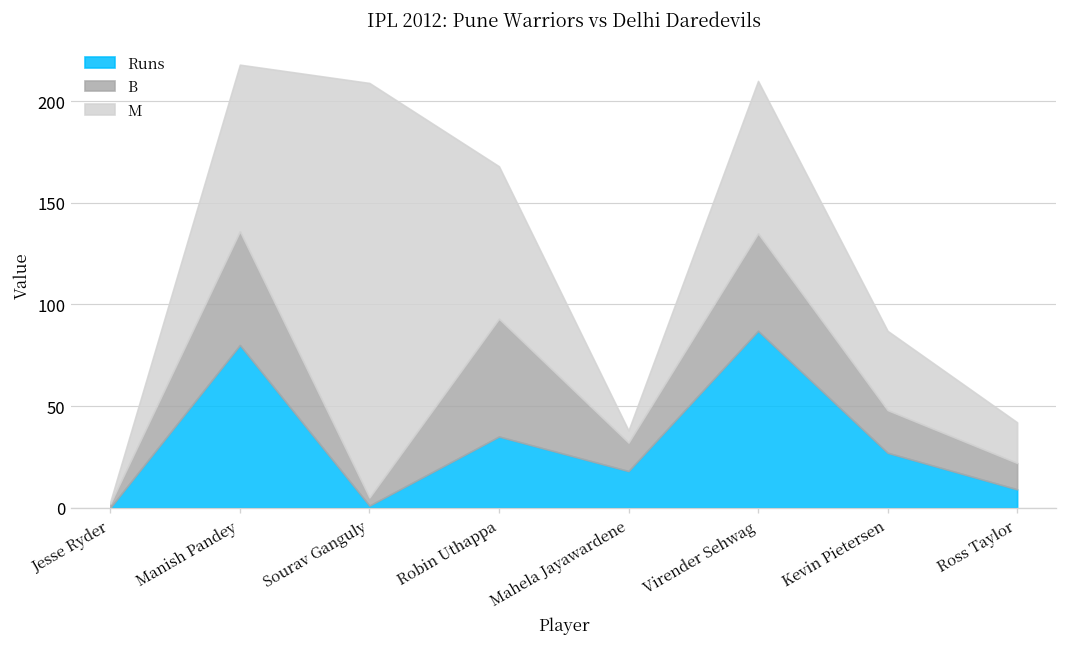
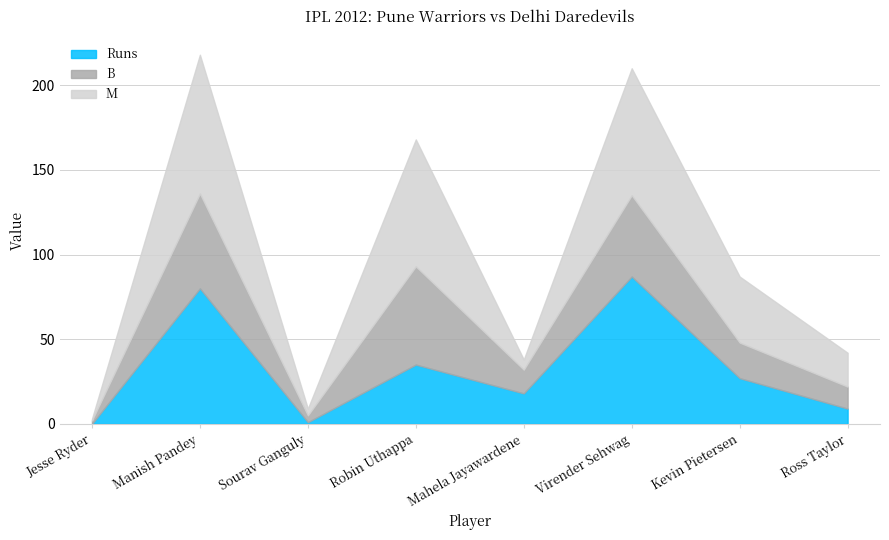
M, Sourav Ganguly: 204 -> 4
